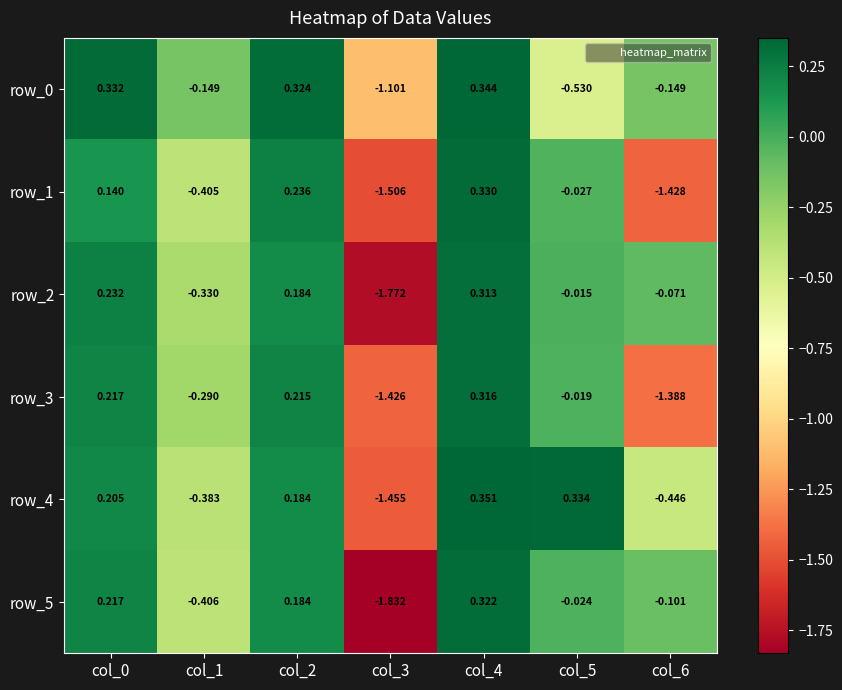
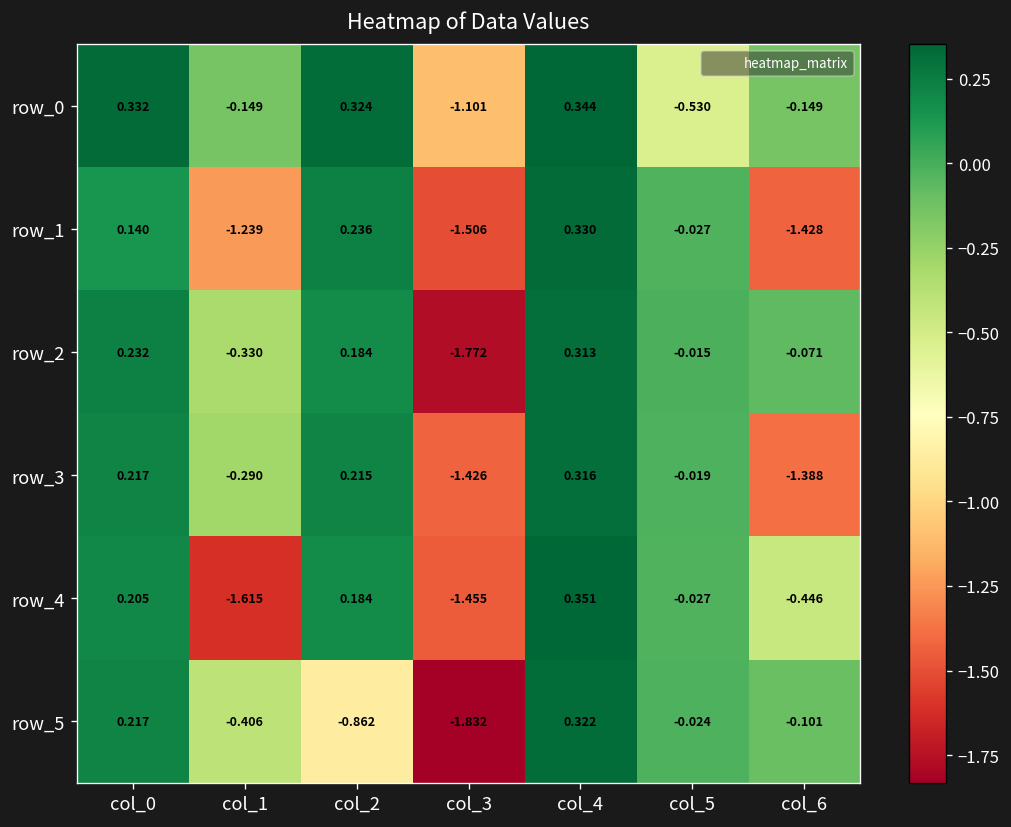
row_1, col_1: -0.405 -> -1.239
row_4, col_1: -0.383 -> -1.615
row_4, col_5: 0.334 -> -0.027
row_5, col_2: 0.184 -> -0.862
